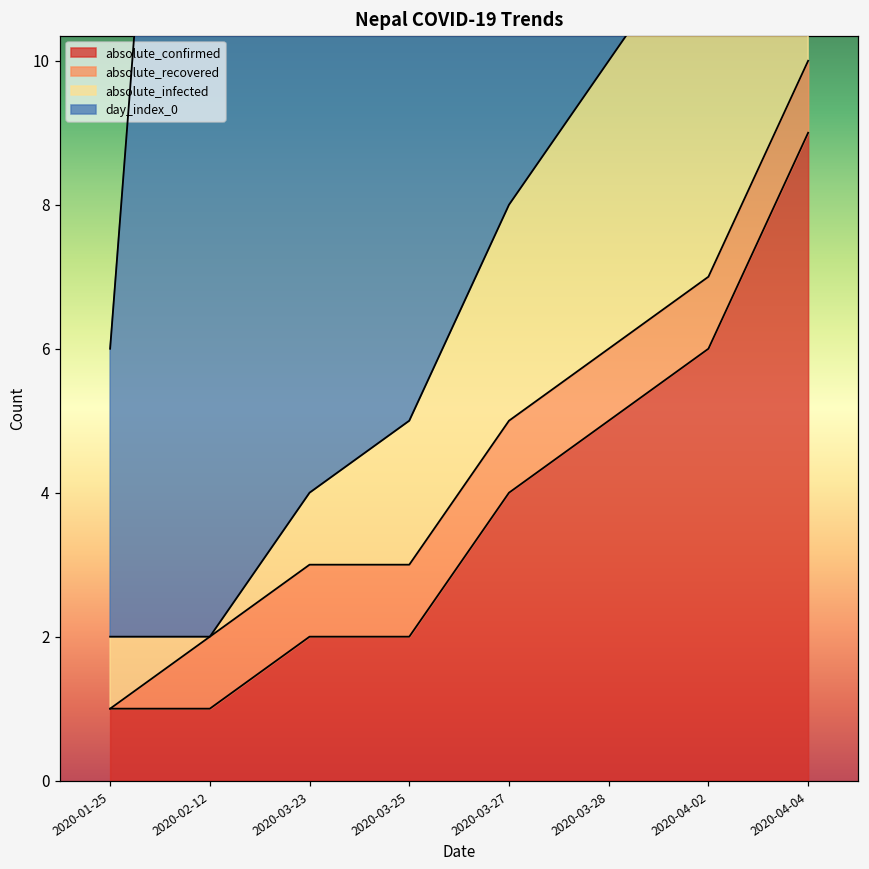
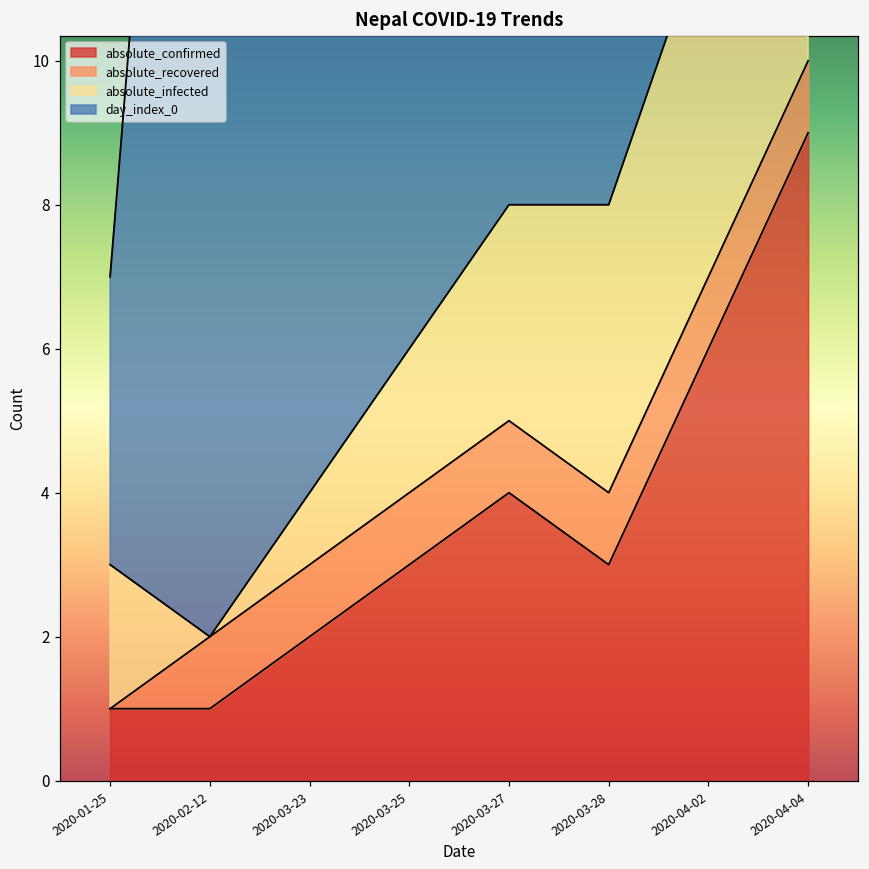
absolute_infected, 2020-01-25: 1 -> 2
absolute_confirmed, 2020-03-25: 2 -> 3
absolute_confirmed, 2020-03-28: 5 -> 3
